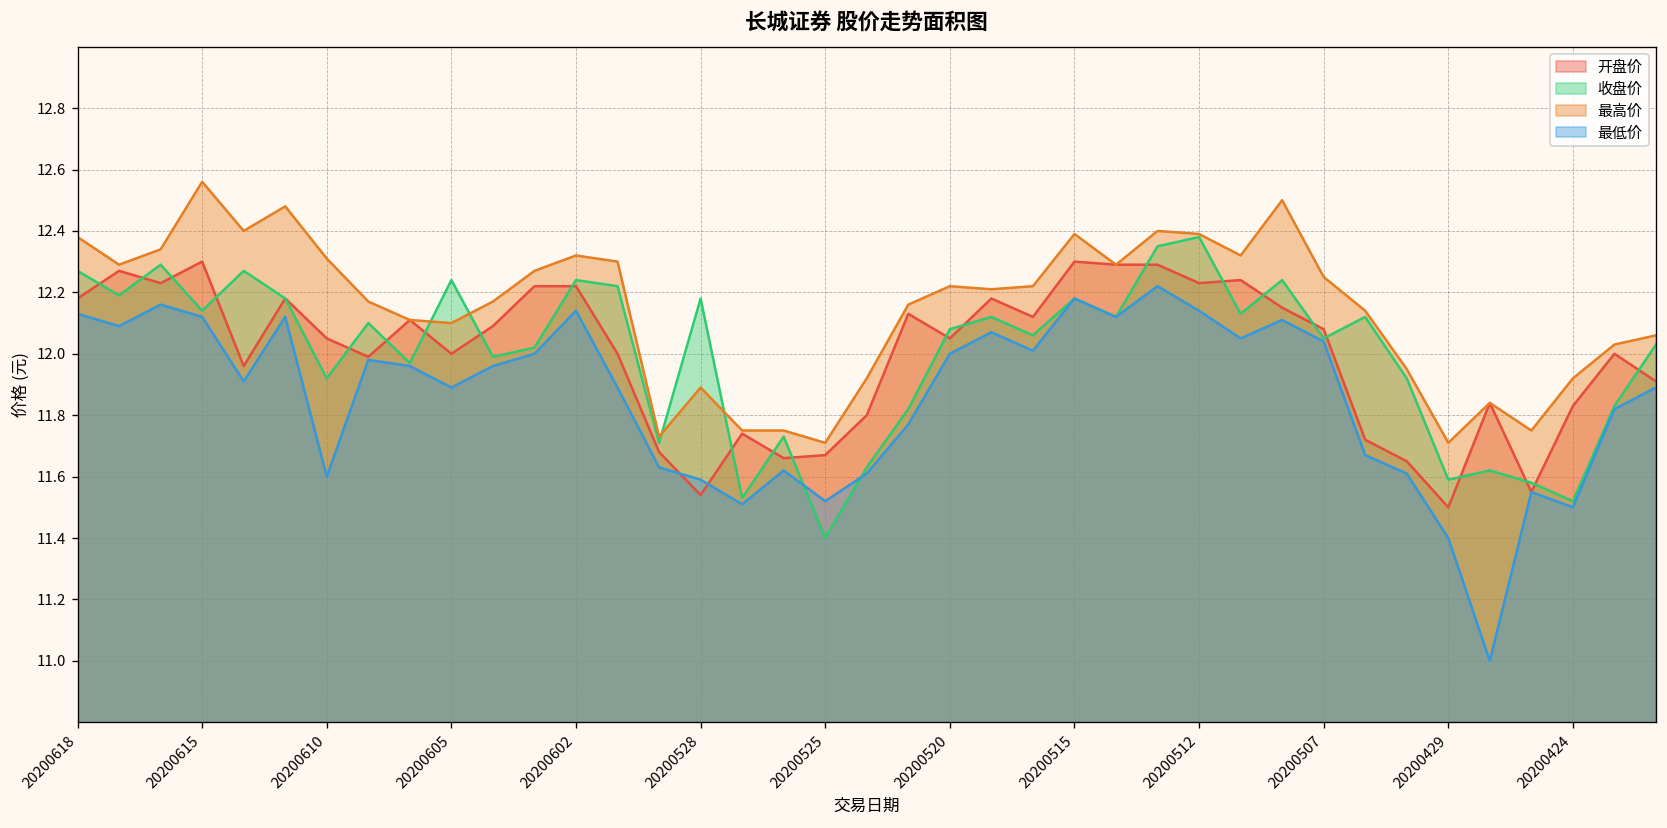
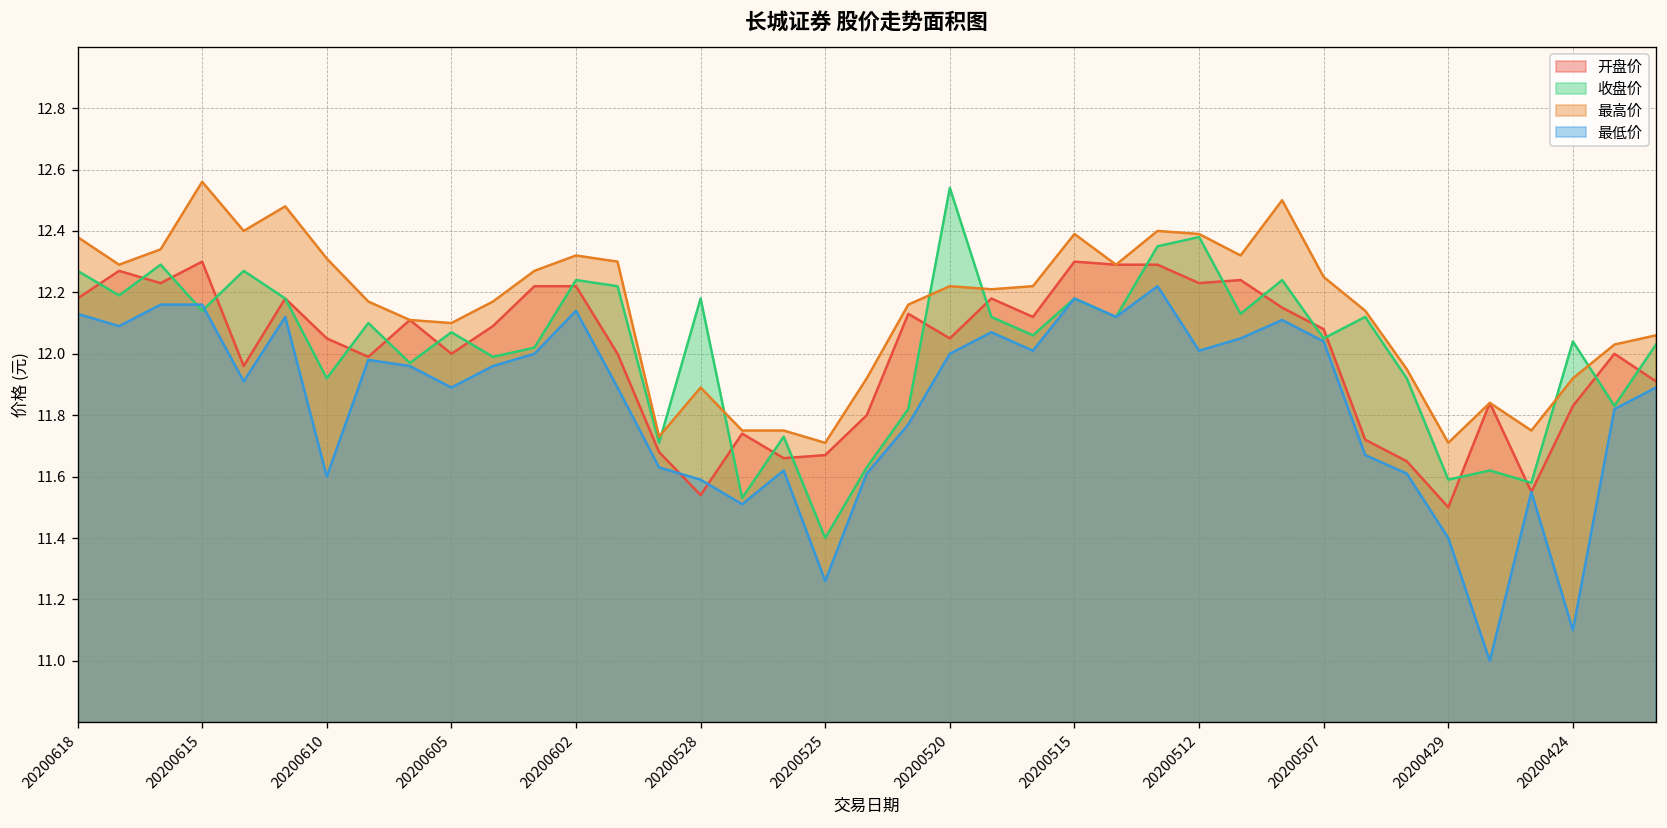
最低价, 20200615: 12.12 -> 12.16
收盘价, 20200605: 12.24 -> 12.07
最低价, 20200525: 11.52 -> 11.26
收盘价, 20200520: 12.08 -> 12.54
最低价, 20200512: 12.14 -> 12.01
收盘价, 20200424: 11.52 -> 12.04
最低价, 20200424: 11.5 -> 11.1
